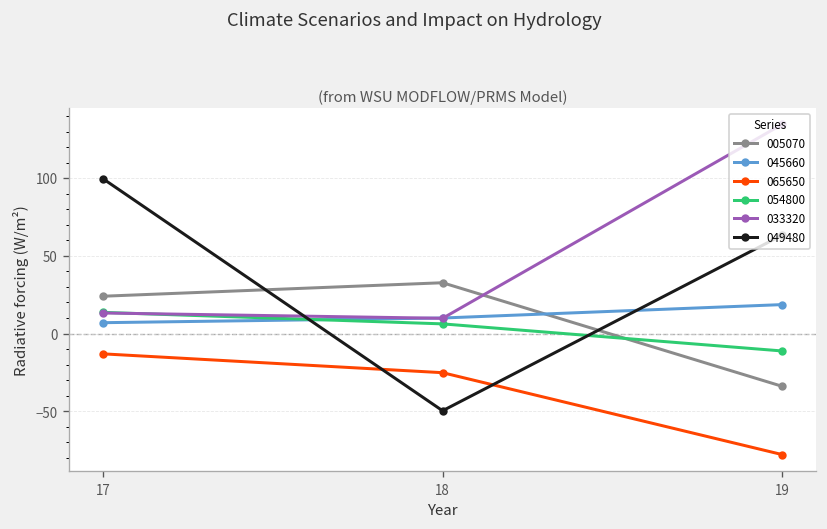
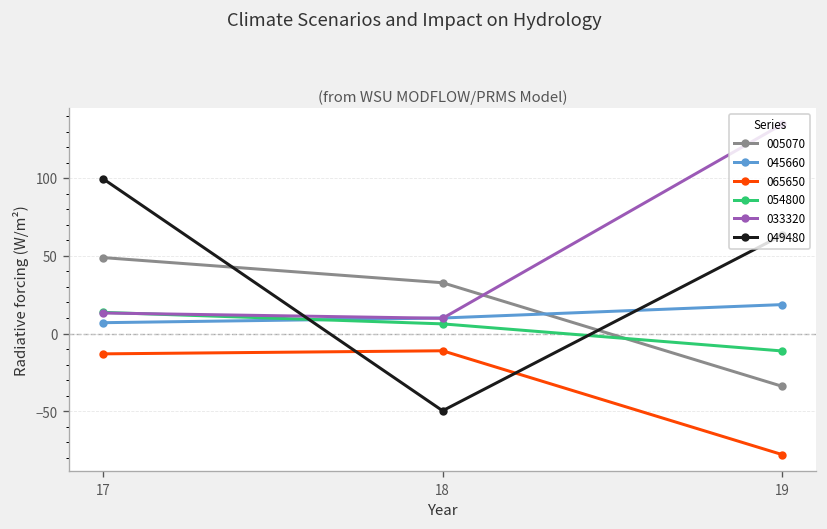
005070, 17: 24 -> 49
065650, 18: -25 -> -11
